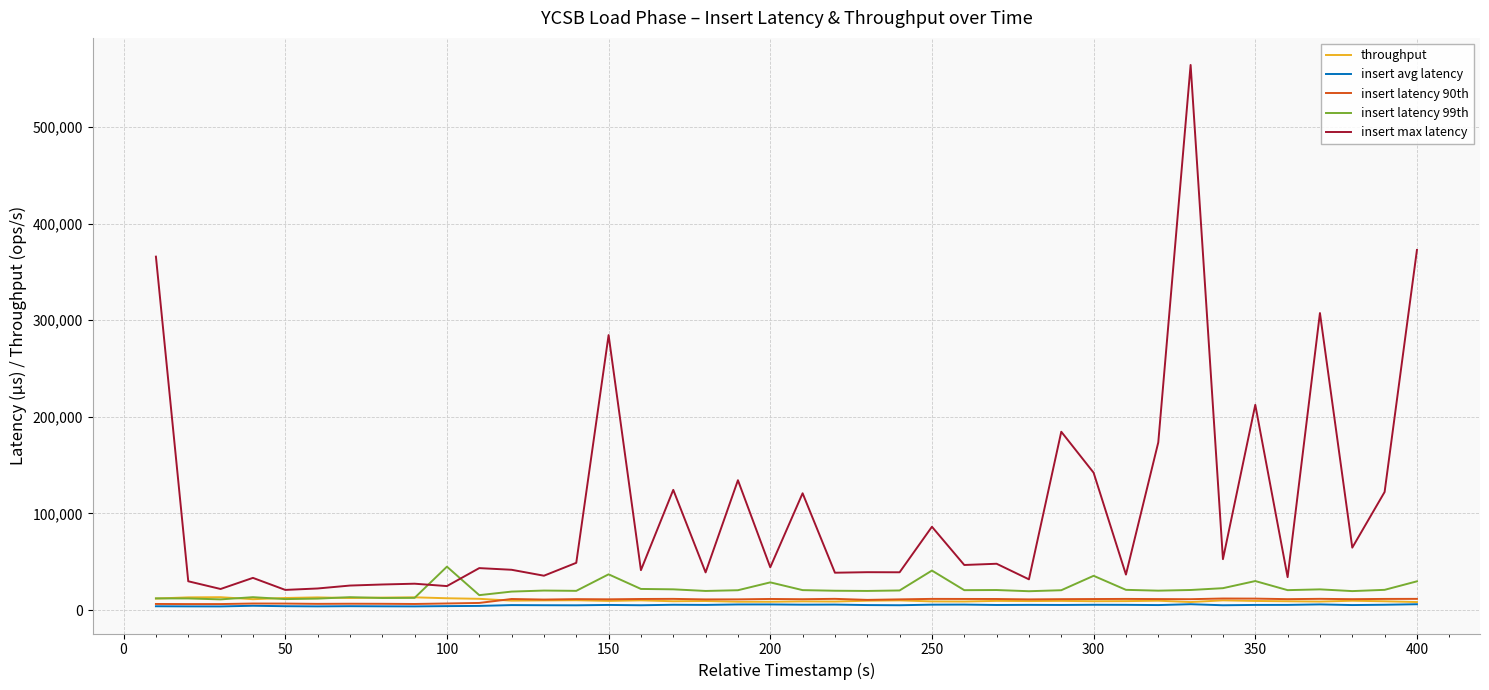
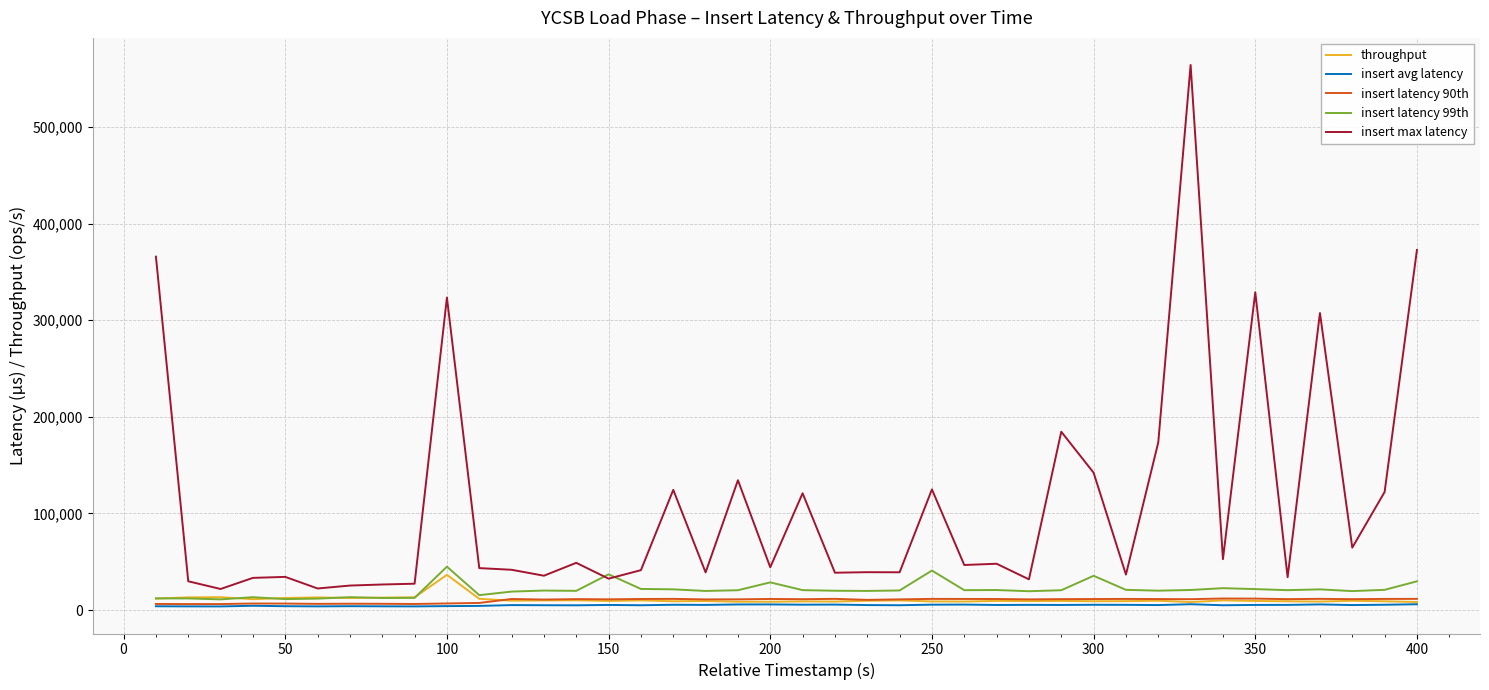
insert max latency, 50: 20,000 -> 30,000
throughput, 100: 10,000 -> 40,000
insert max latency, 100: 20,000 -> 320,000
insert max latency, 150: 280,000 -> 30,000
insert max latency, 250: 90,000 -> 120,000
insert latency 99th, 350: 30,000 -> 20,000
insert max latency, 350: 210,000 -> 330,000
